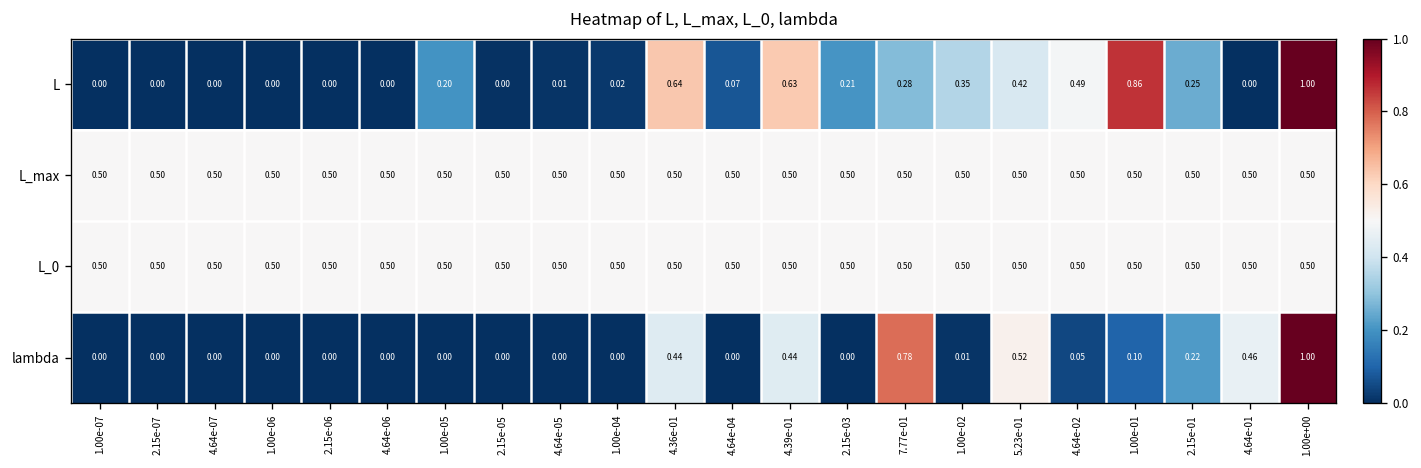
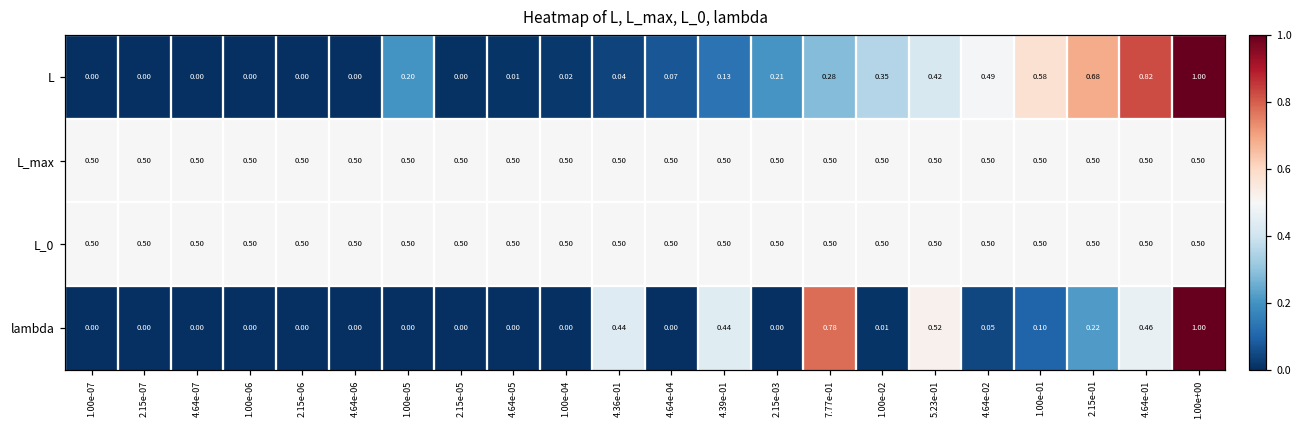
L, 4.36e-01: 0.64 -> 0.04
L, 4.39e-01: 0.63 -> 0.13
L, 1.00e-01: 0.86 -> 0.58
L, 2.15e-01: 0.25 -> 0.68
L, 4.64e-01: 0.00 -> 0.82
